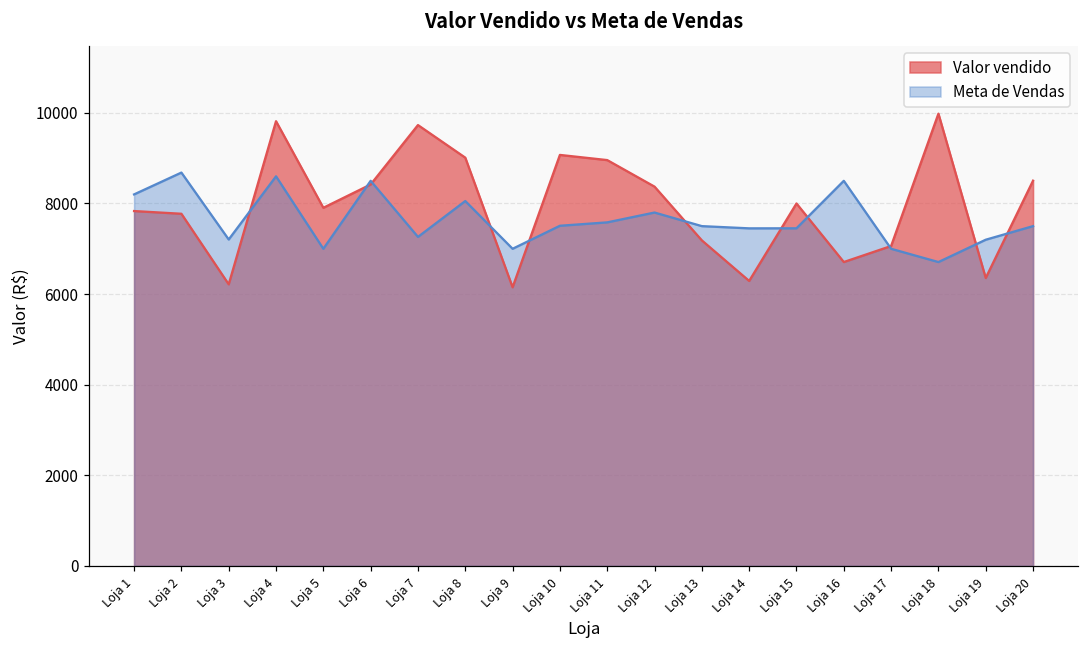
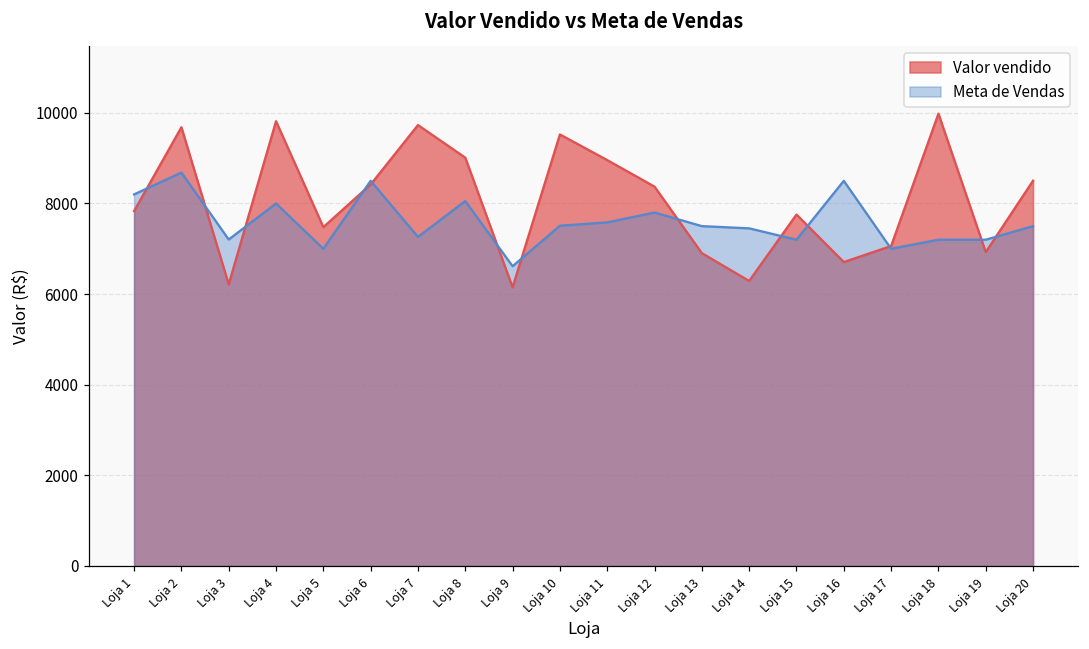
Valor vendido, Loja 2: 7800 -> 9700
Meta de Vendas, Loja 4: 8600 -> 8000
Valor vendido, Loja 5: 7900 -> 7500
Meta de Vendas, Loja 9: 7000 -> 6600
Valor vendido, Loja 10: 9100 -> 9500
Valor vendido, Loja 13: 7200 -> 6900
Valor vendido, Loja 15: 8000 -> 7800
Meta de Vendas, Loja 15: 7500 -> 7200
Meta de Vendas, Loja 18: 6700 -> 7200
Valor vendido, Loja 19: 6400 -> 6900
